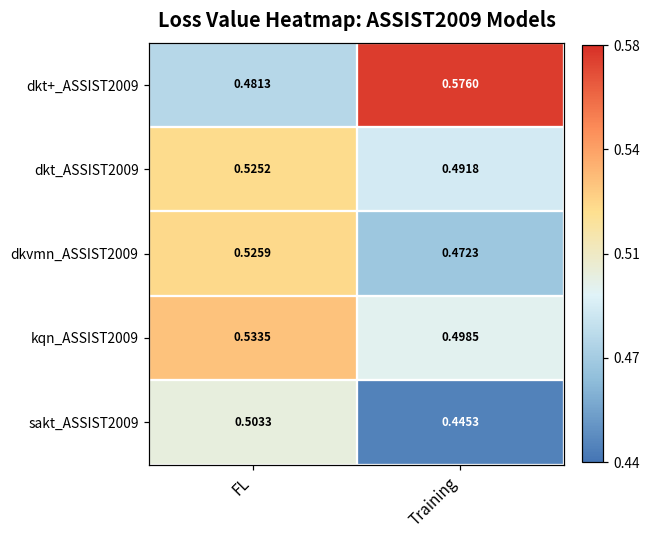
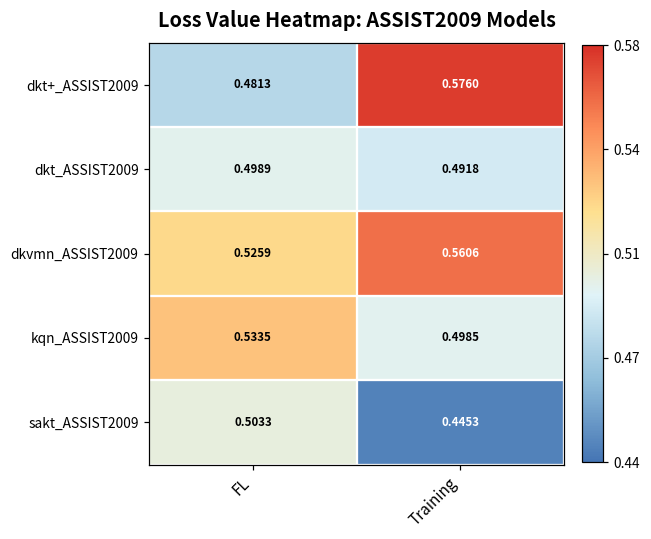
dkt_ASSIST2009, FL: 0.5252 -> 0.4989
dkvmn_ASSIST2009, Training: 0.4723 -> 0.5606
